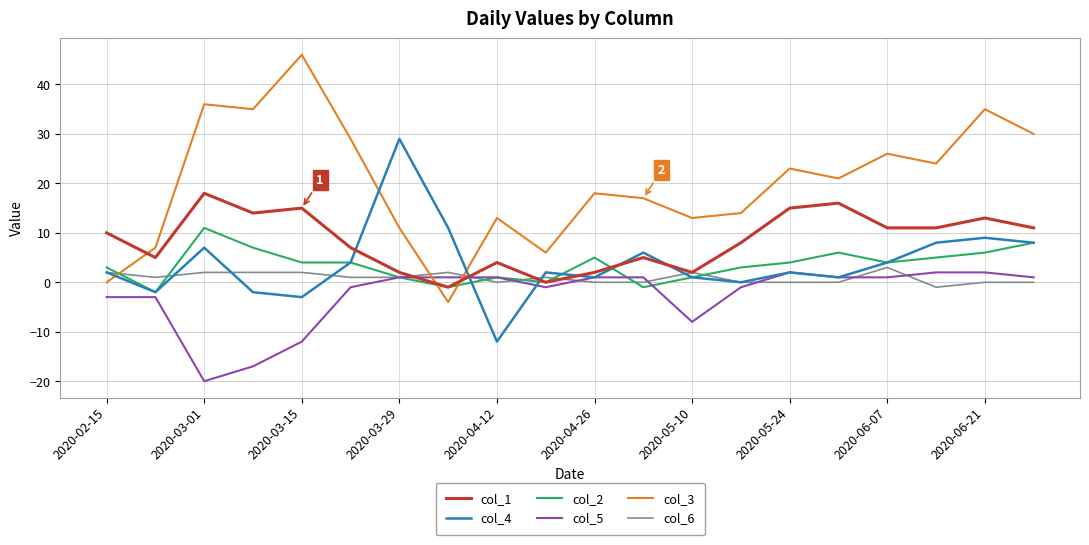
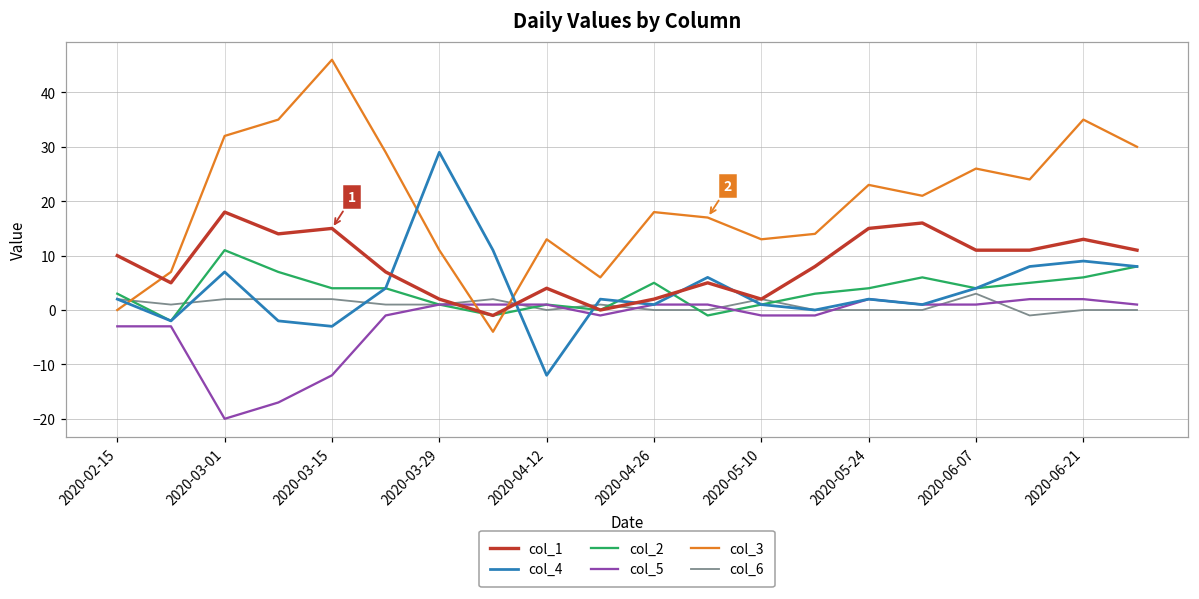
col_3, 2020-03-01: 36 -> 32
col_5, 2020-05-10: -8 -> -1
